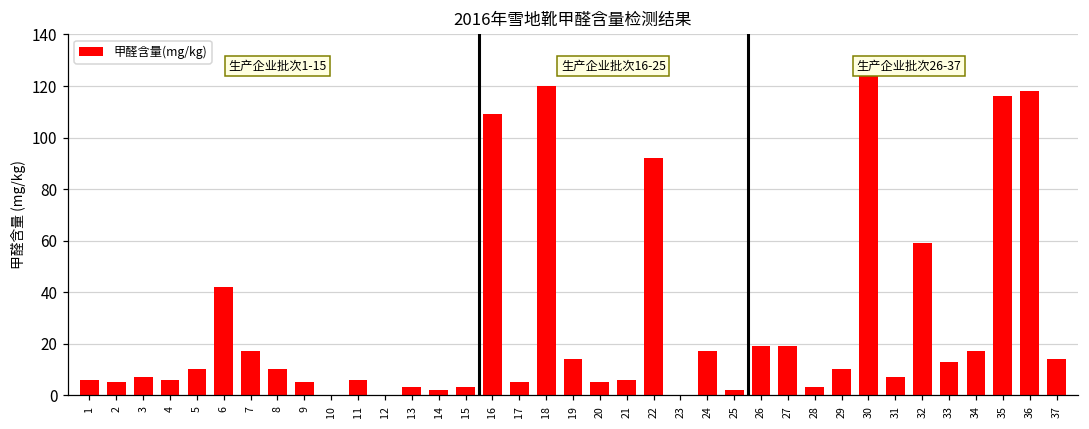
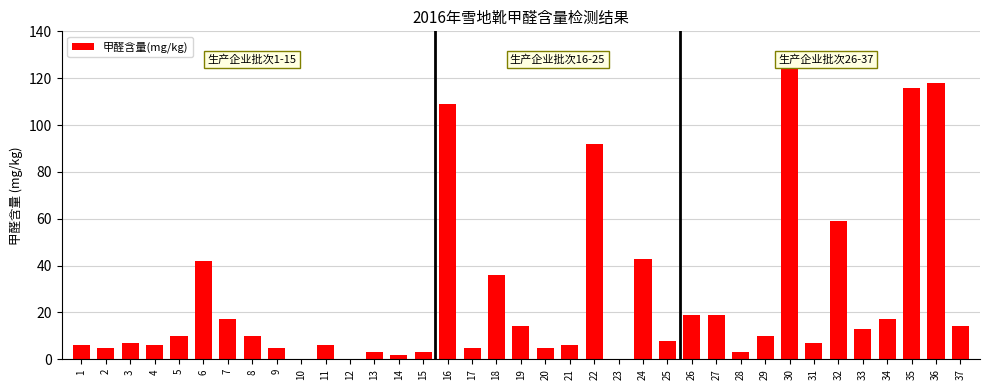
18: 120 -> 36
24: 17 -> 43
25: 2 -> 8
